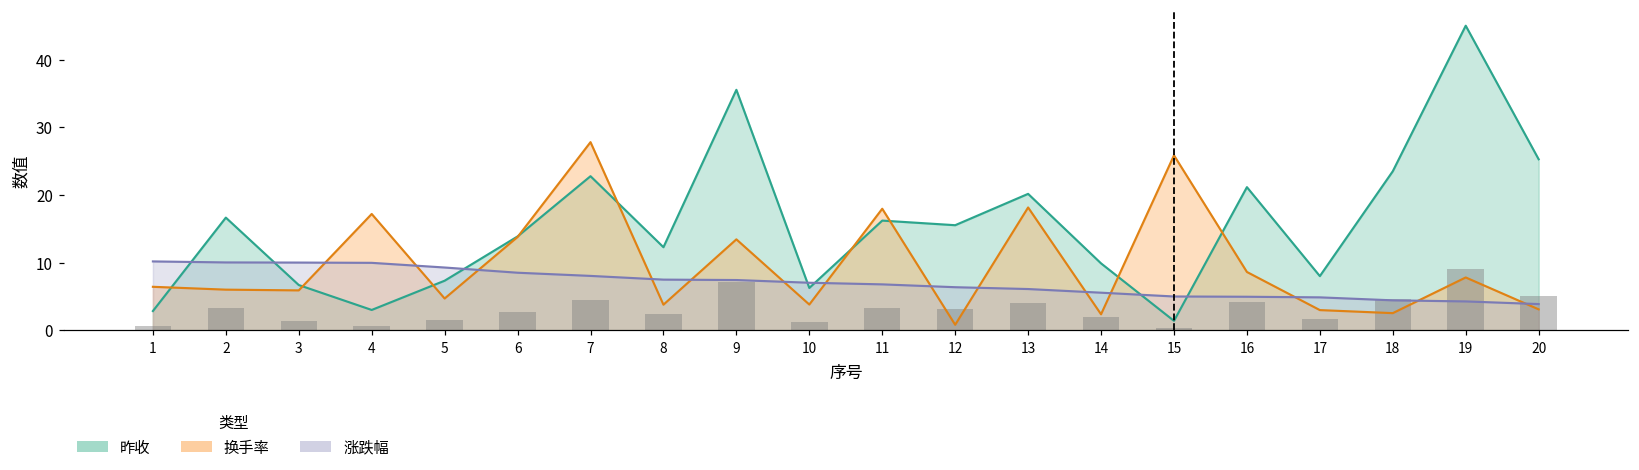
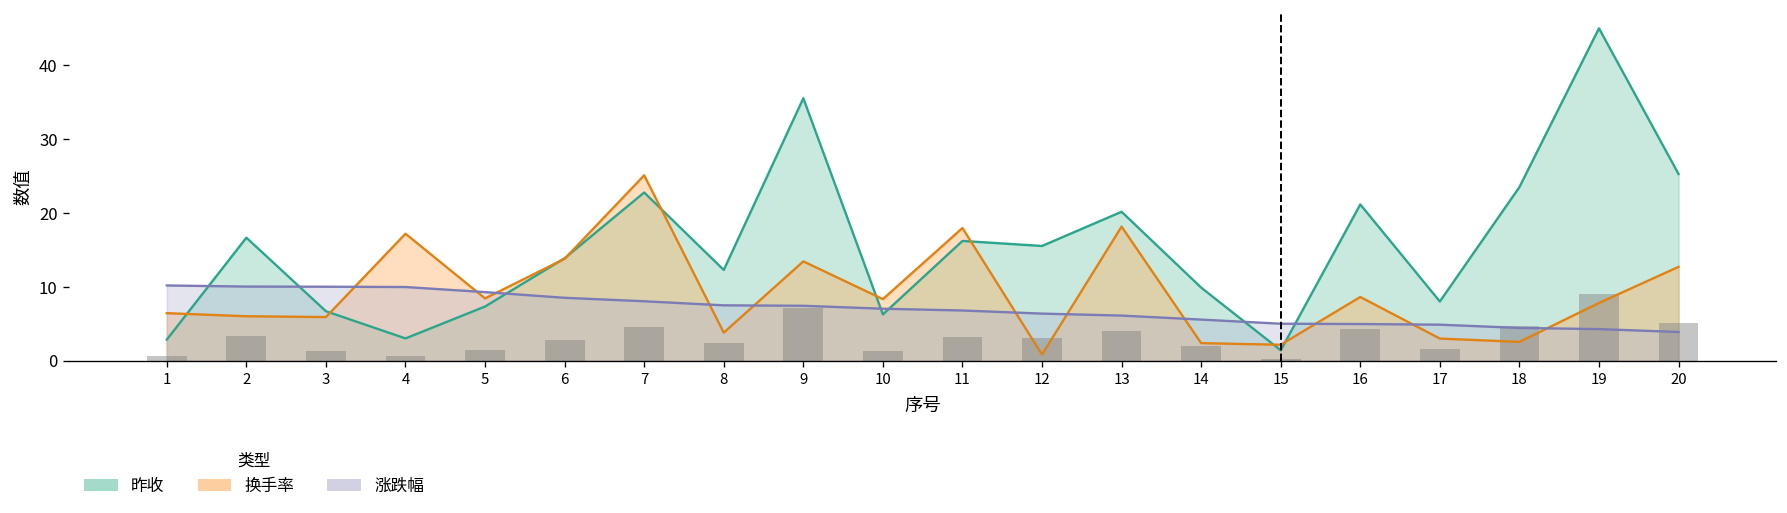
换手率, 5: 5 -> 8
换手率, 7: 28 -> 25
换手率, 10: 4 -> 8
换手率, 15: 26 -> 2
换手率, 20: 3 -> 13
